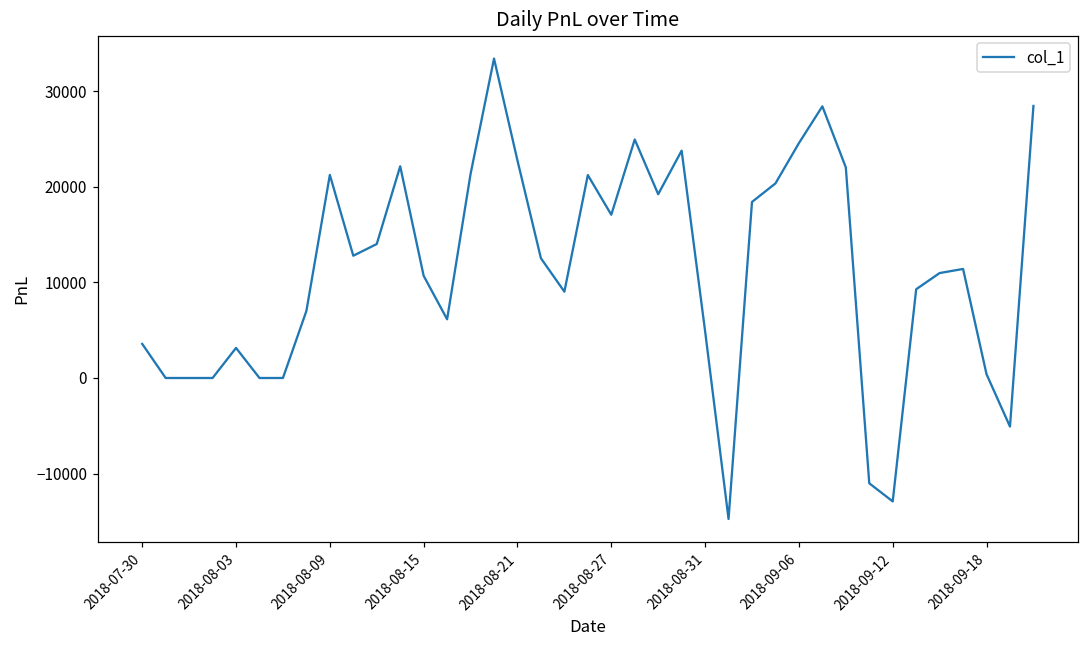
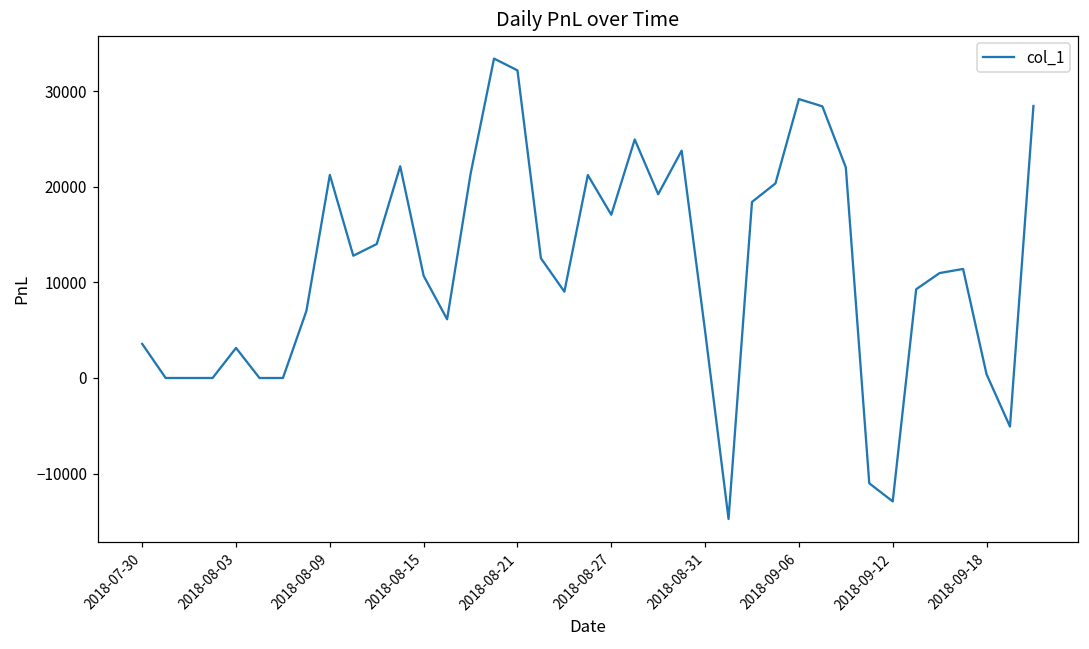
2018-08-21: 23000 -> 32000
2018-09-06: 25000 -> 29000
